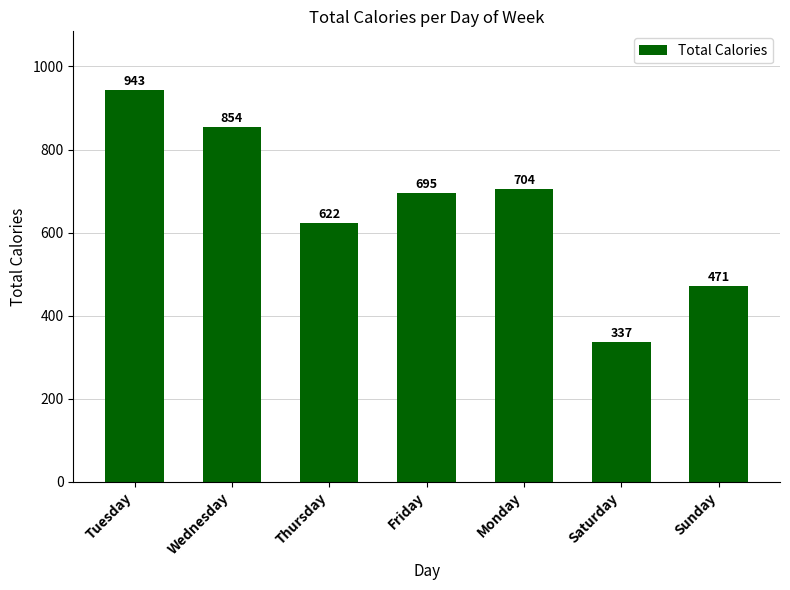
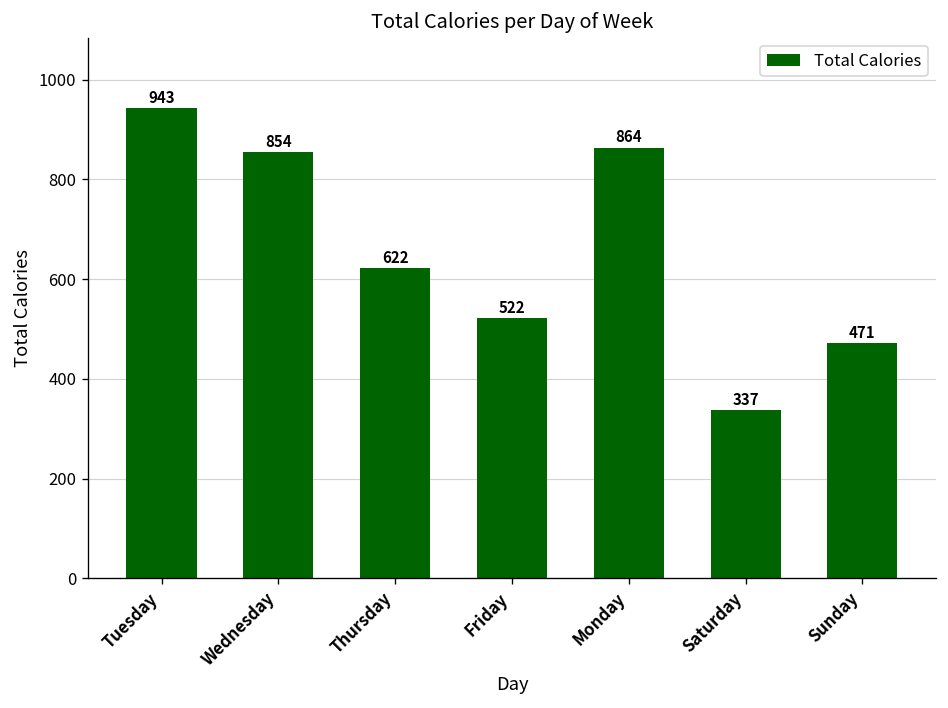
Friday: 695 -> 522
Monday: 704 -> 864
